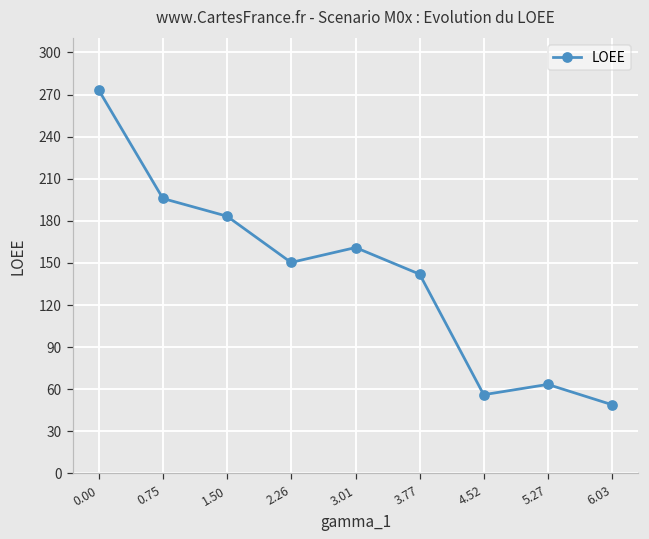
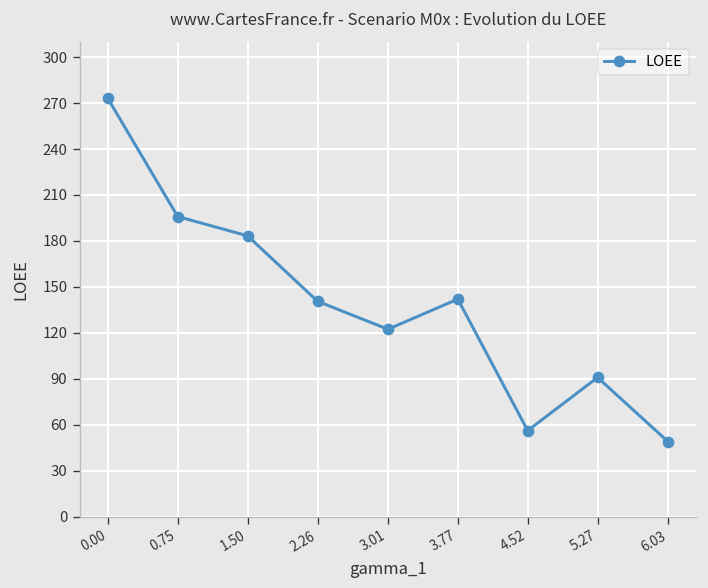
2.26: 150 -> 141
3.01: 161 -> 122
5.27: 63 -> 91
